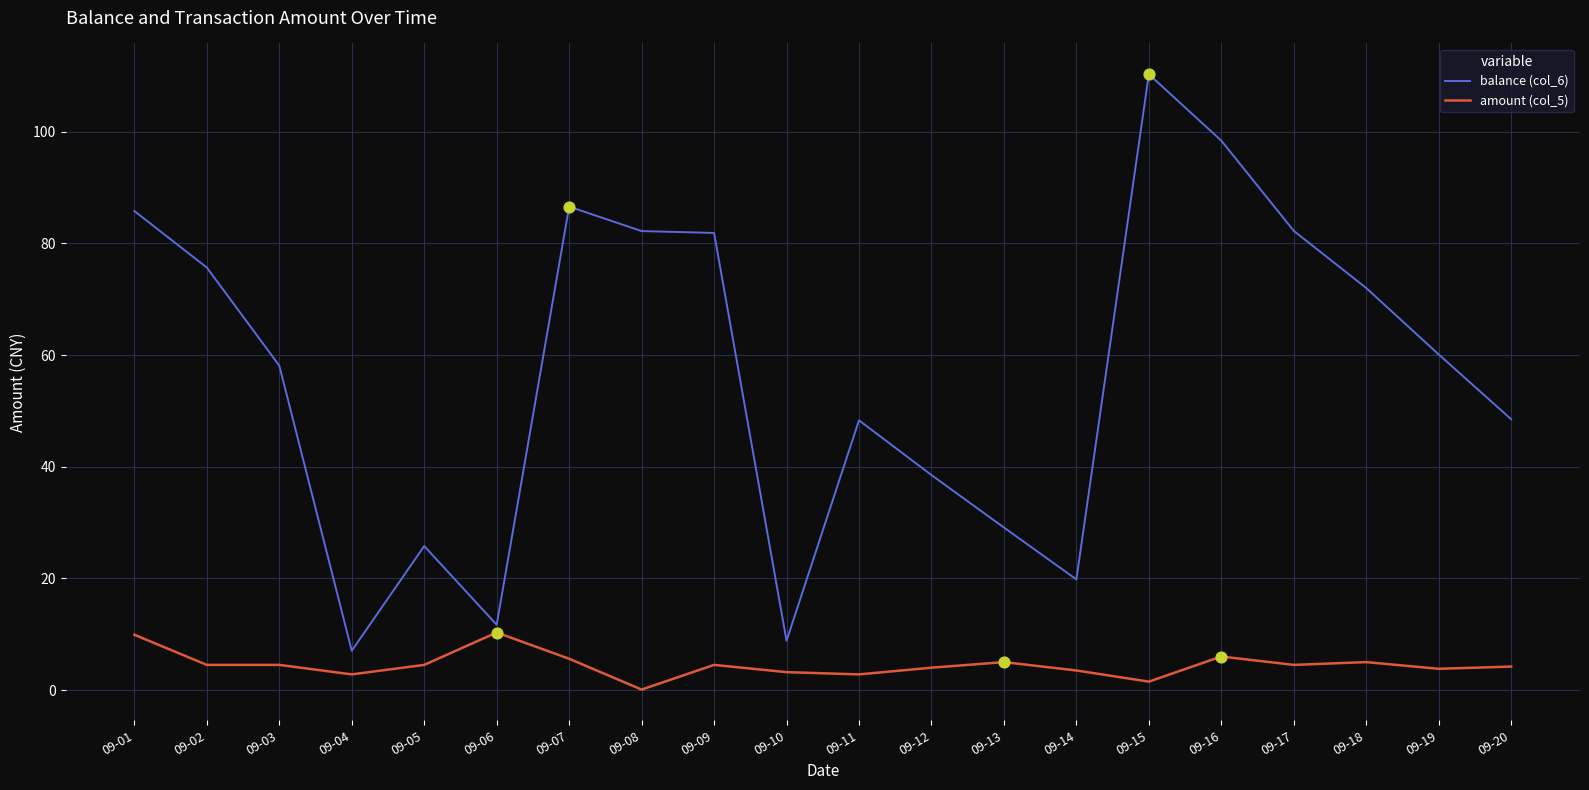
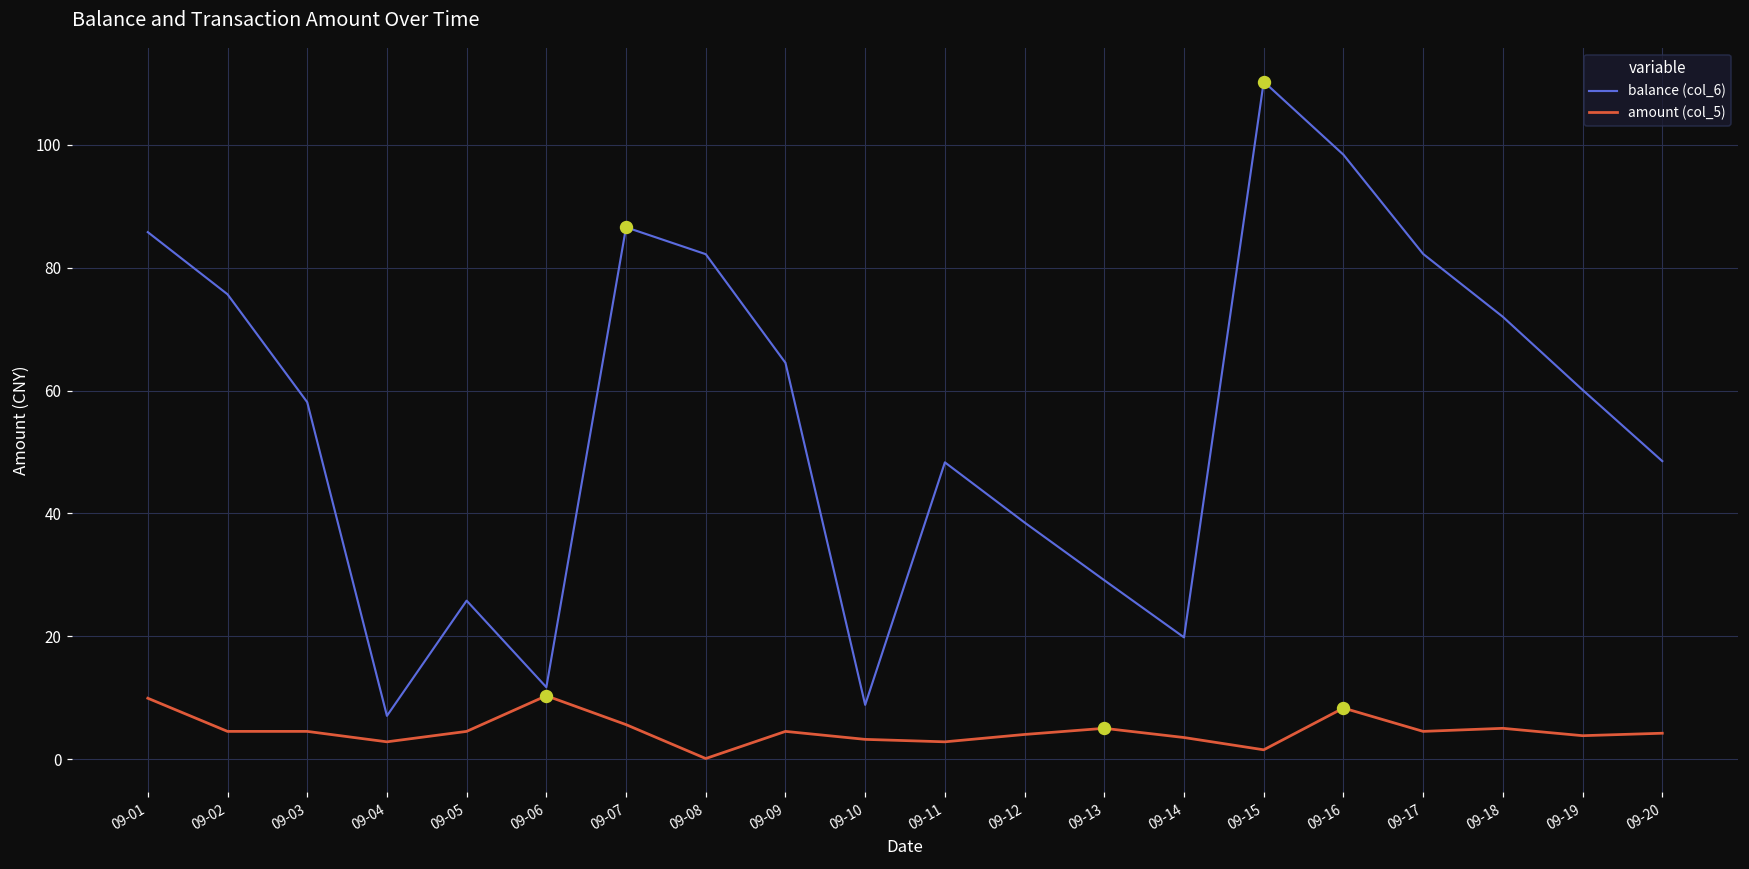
balance (col_6), 09-09: 82 -> 65
amount (col_5), 09-16: 6 -> 8
